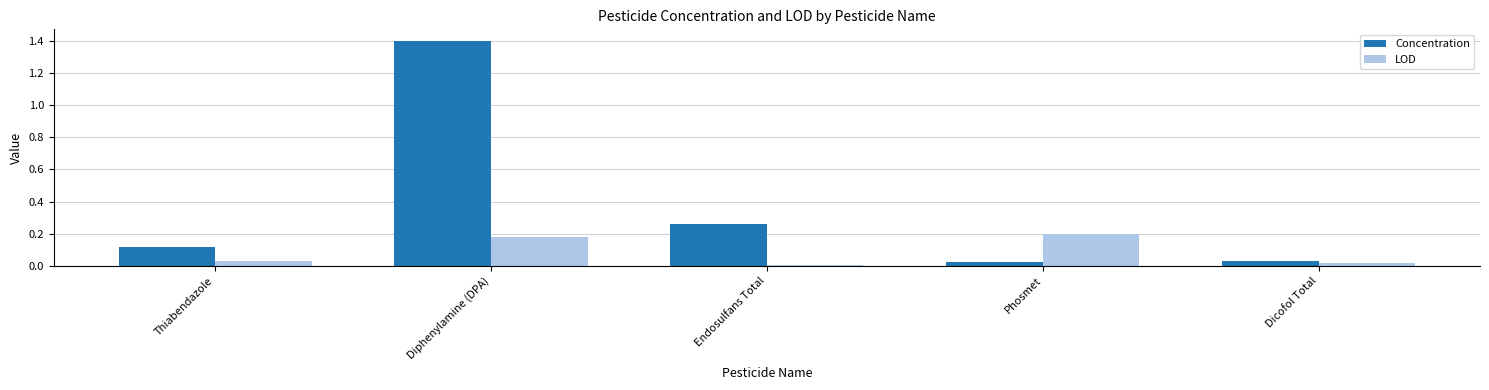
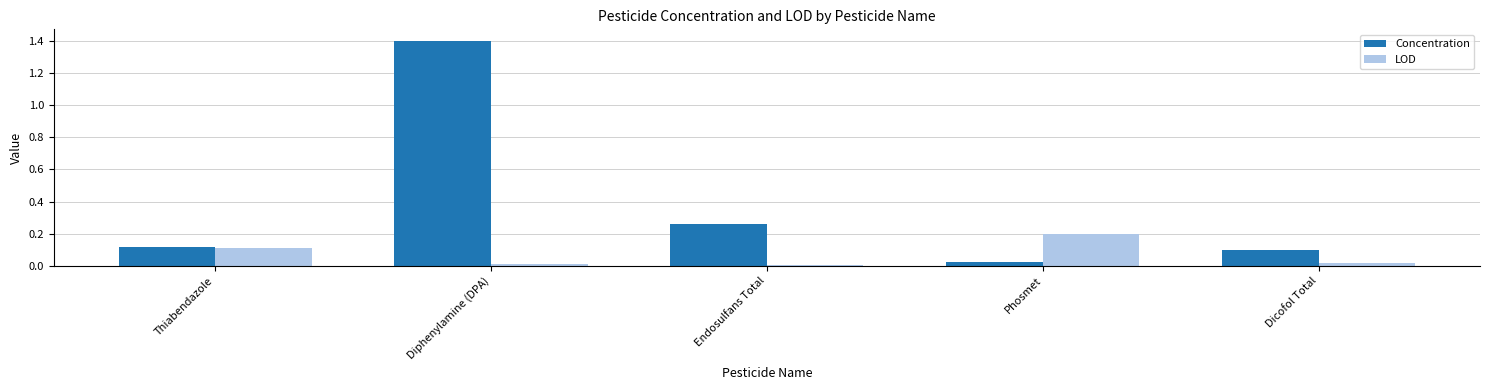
LOD, Thiabendazole: 0.03 -> 0.11
LOD, Diphenylamine (DPA): 0.18 -> 0.01
Concentration, Dicofol Total: 0.03 -> 0.10
